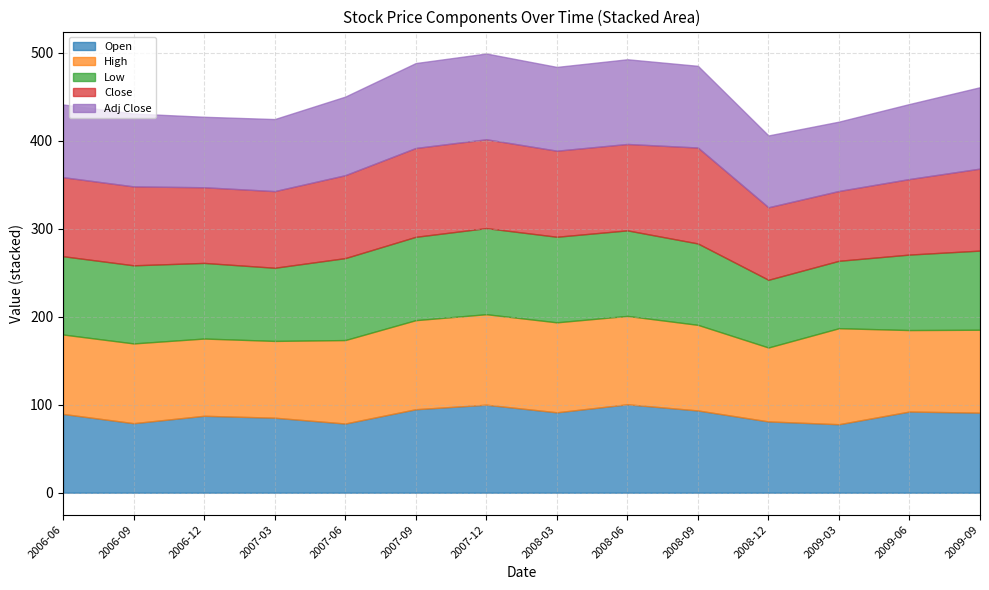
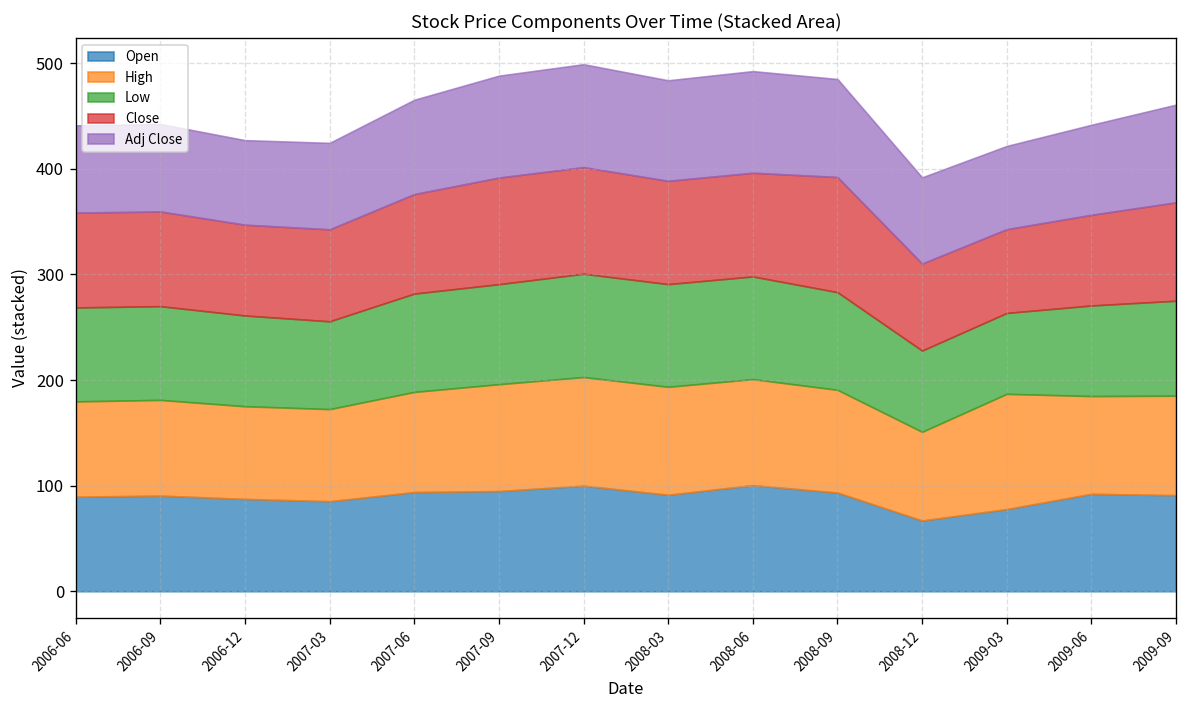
Open, 2006-09: 80 -> 90
Open, 2007-06: 80 -> 90
Open, 2008-12: 80 -> 70
